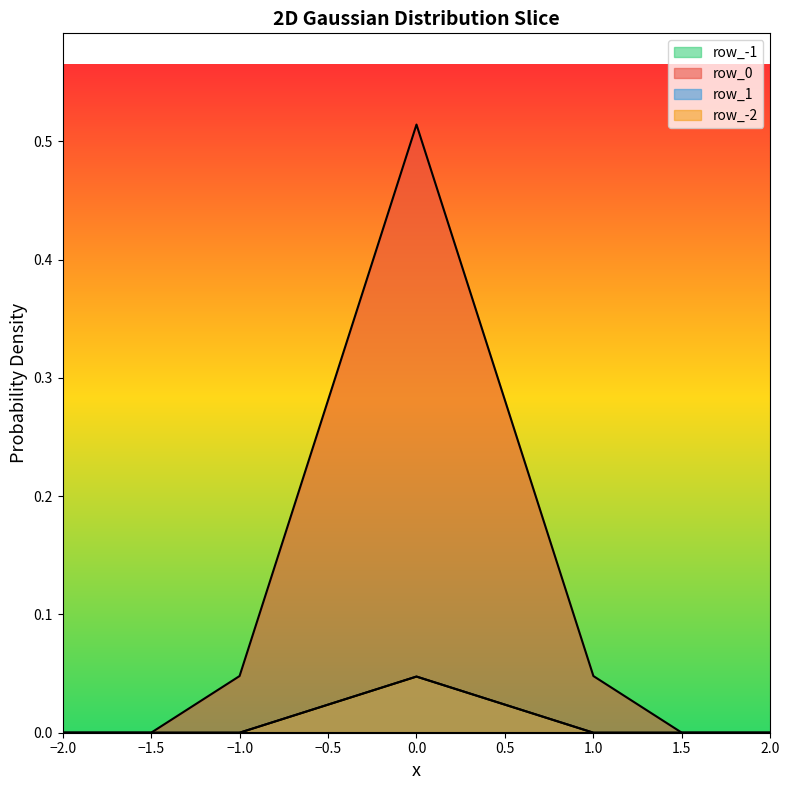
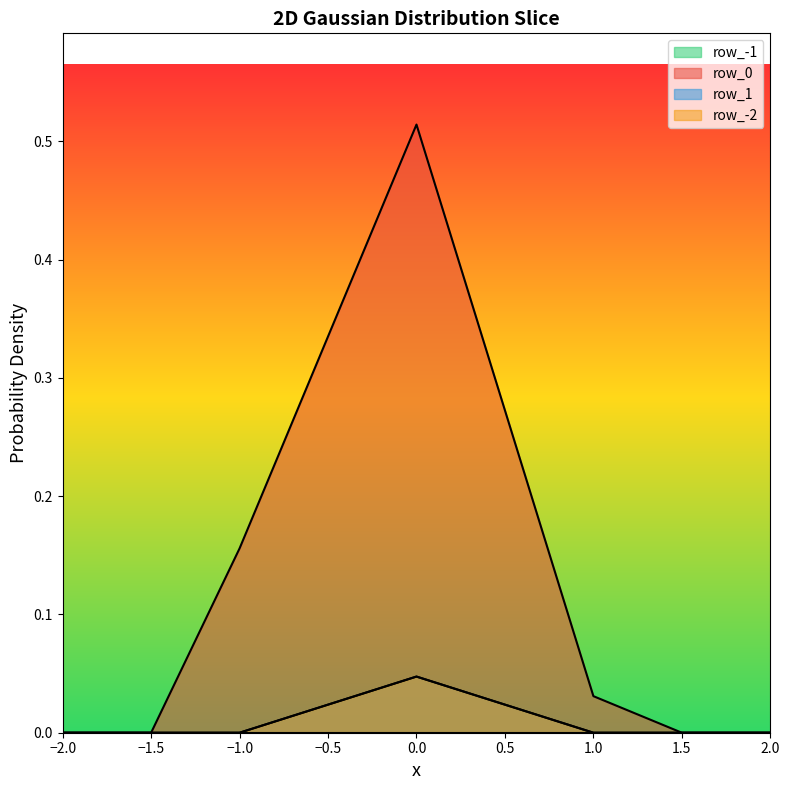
row_0, −1.0: 0.048 -> 0.156
row_0, 1.0: 0.048 -> 0.031
